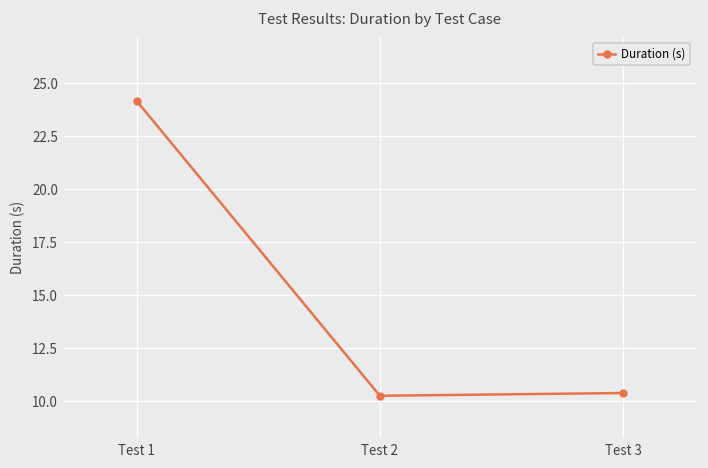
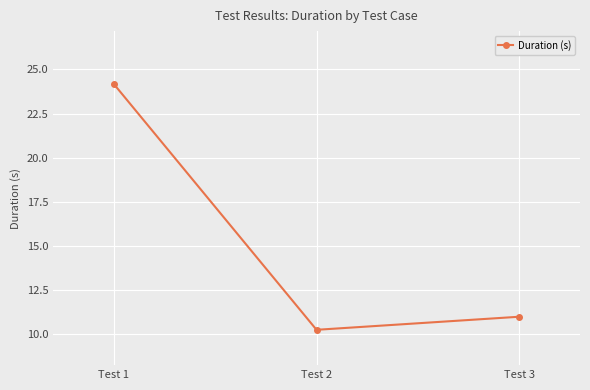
Test 3: 10.4 -> 11.0
